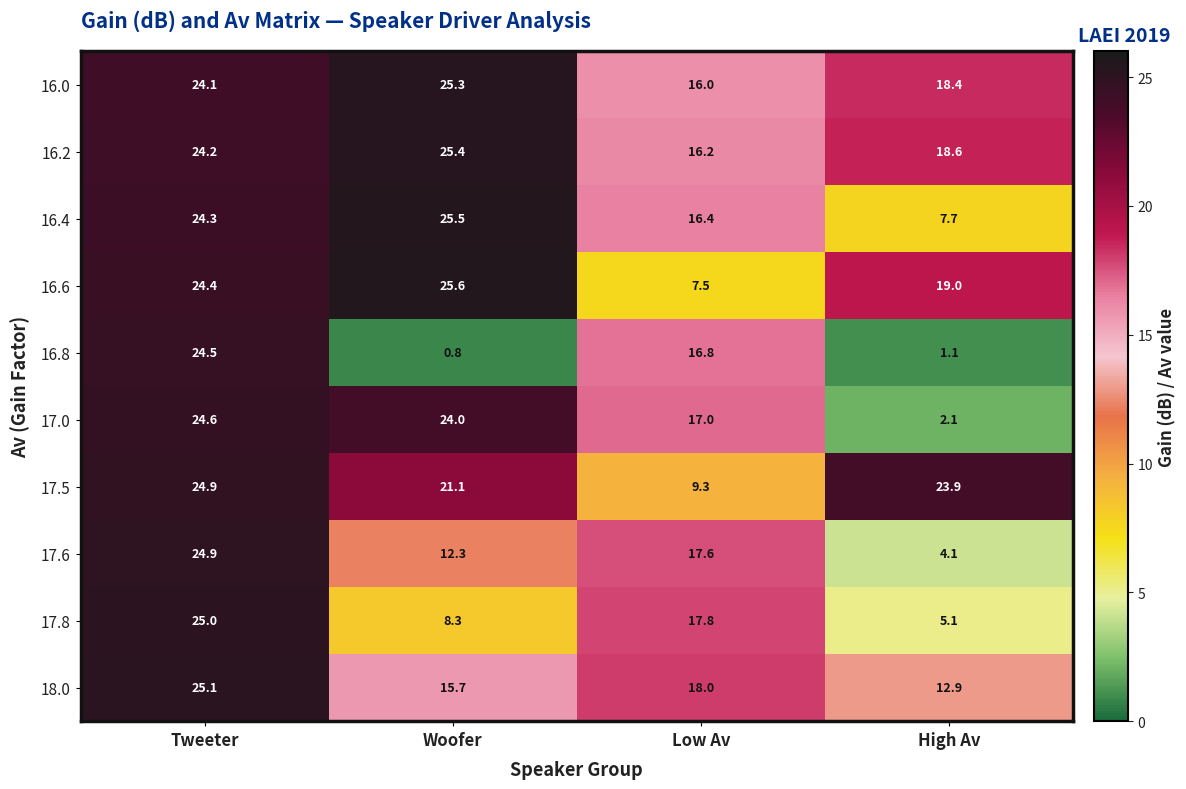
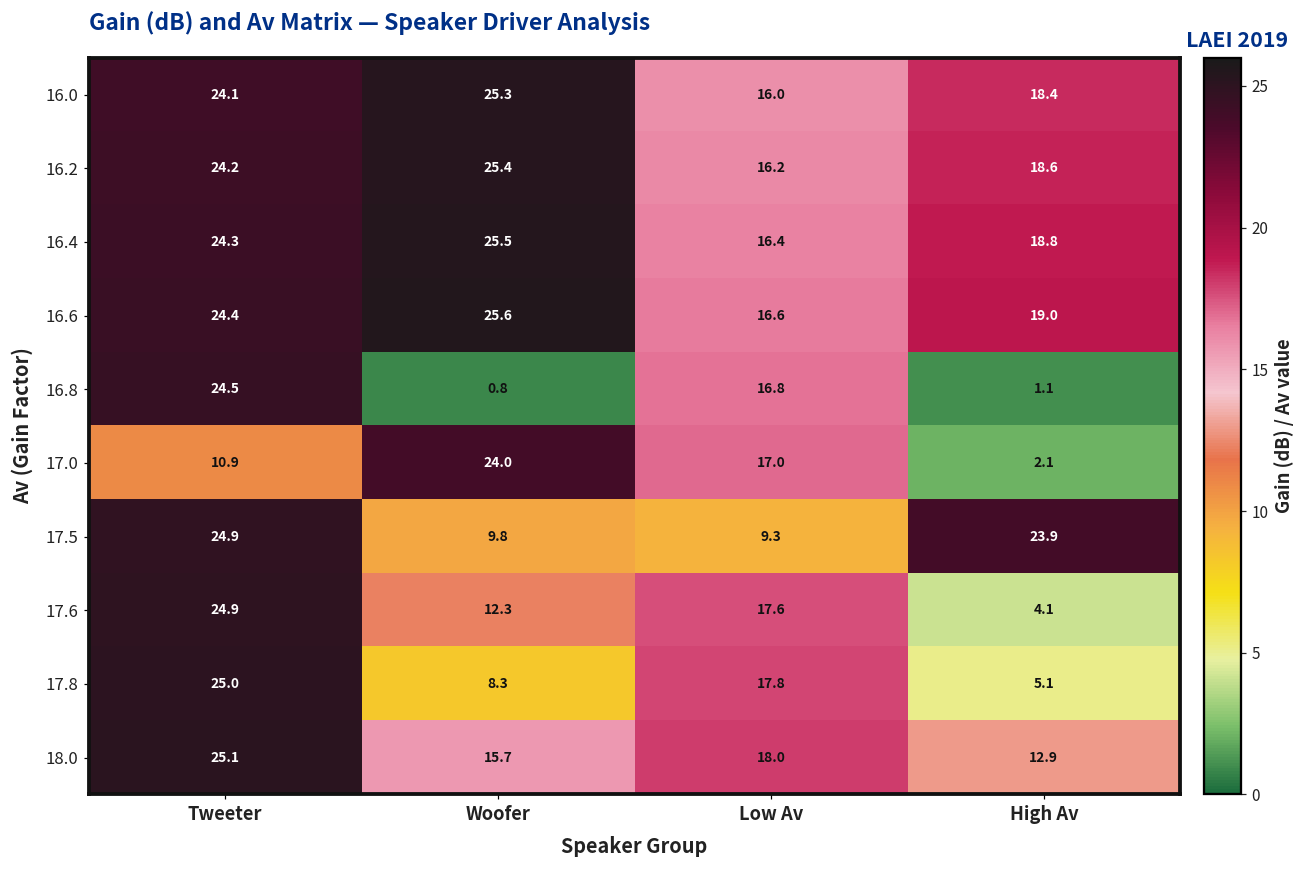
16.4, High Av: 7.7 -> 18.8
16.6, Low Av: 7.5 -> 16.6
17.0, Tweeter: 24.6 -> 10.9
17.5, Woofer: 21.1 -> 9.8
